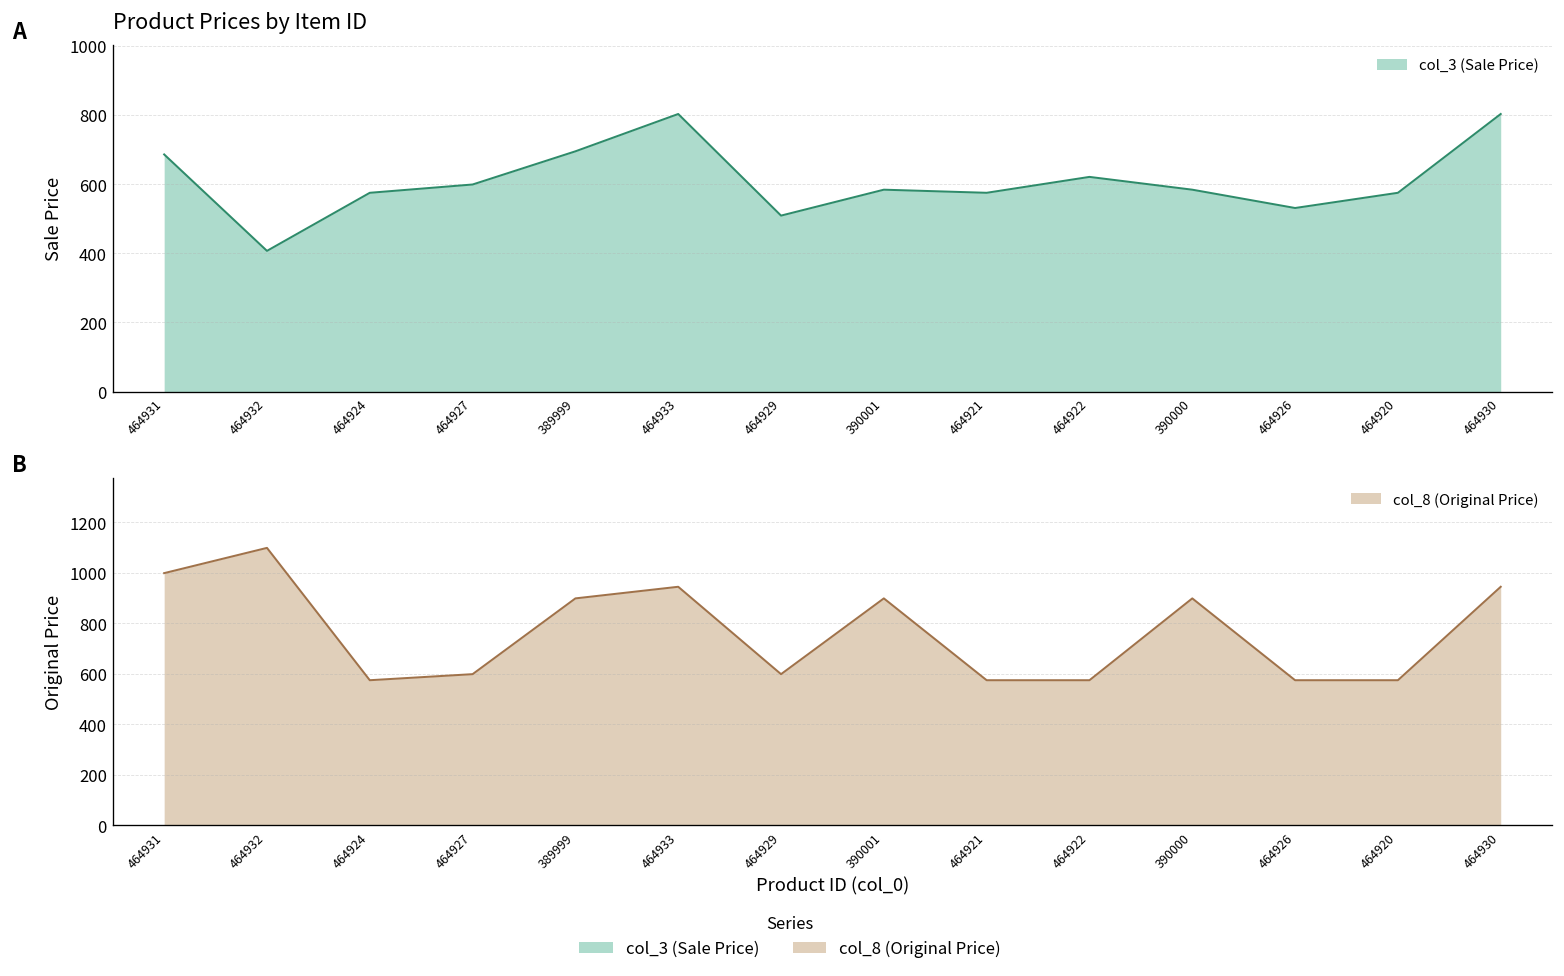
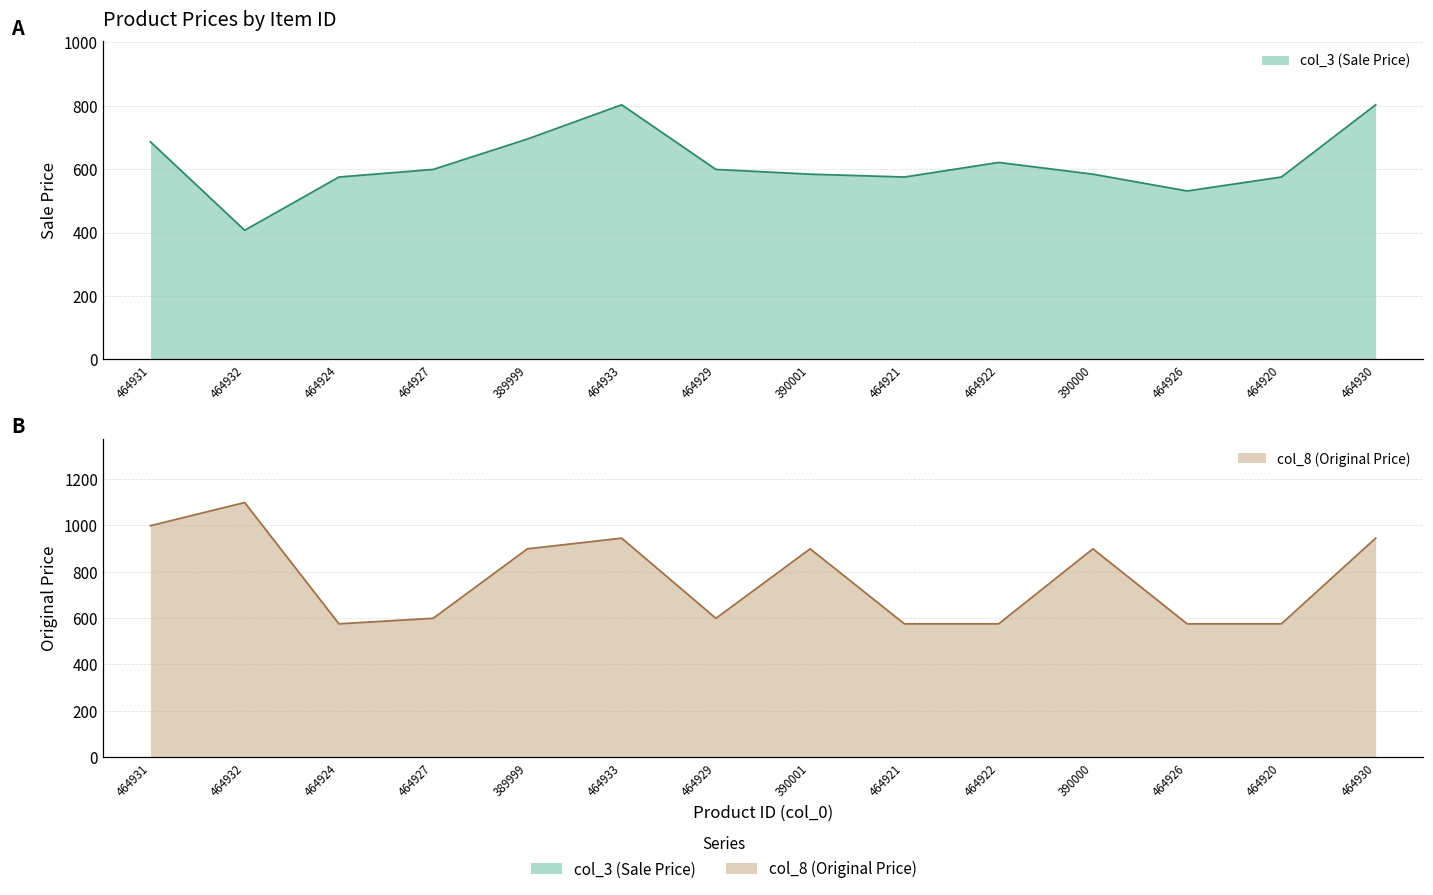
Product Prices by Item ID, 464929: 510 -> 600
